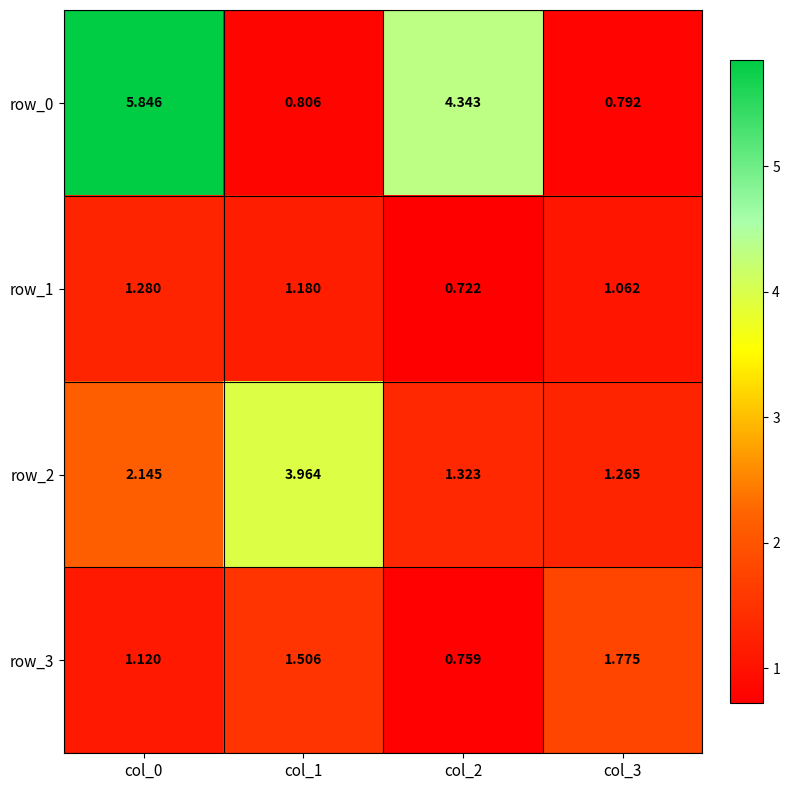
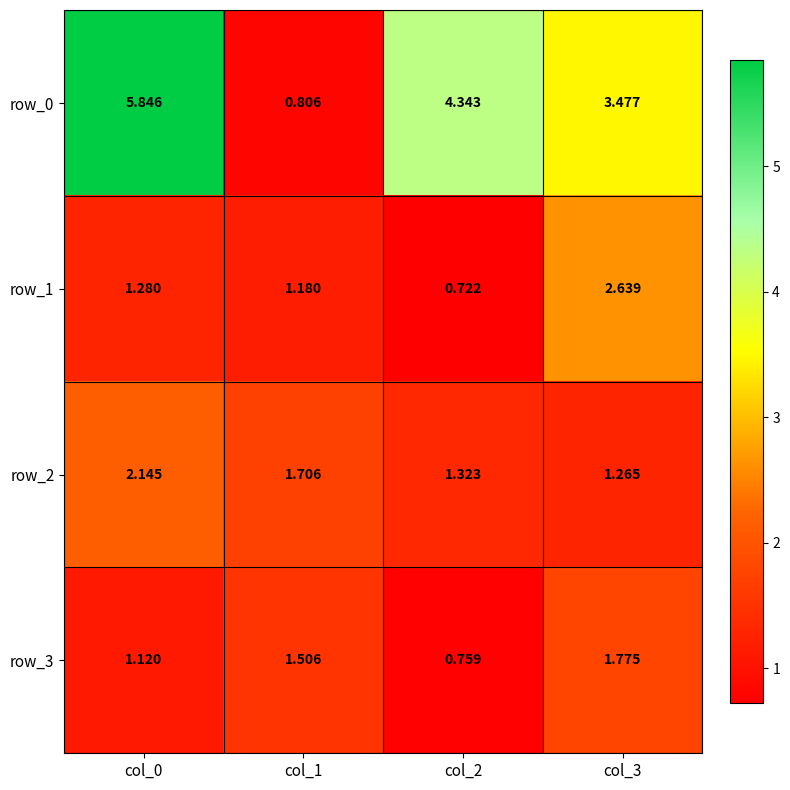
row_0, col_3: 0.792 -> 3.477
row_1, col_3: 1.062 -> 2.639
row_2, col_1: 3.964 -> 1.706
